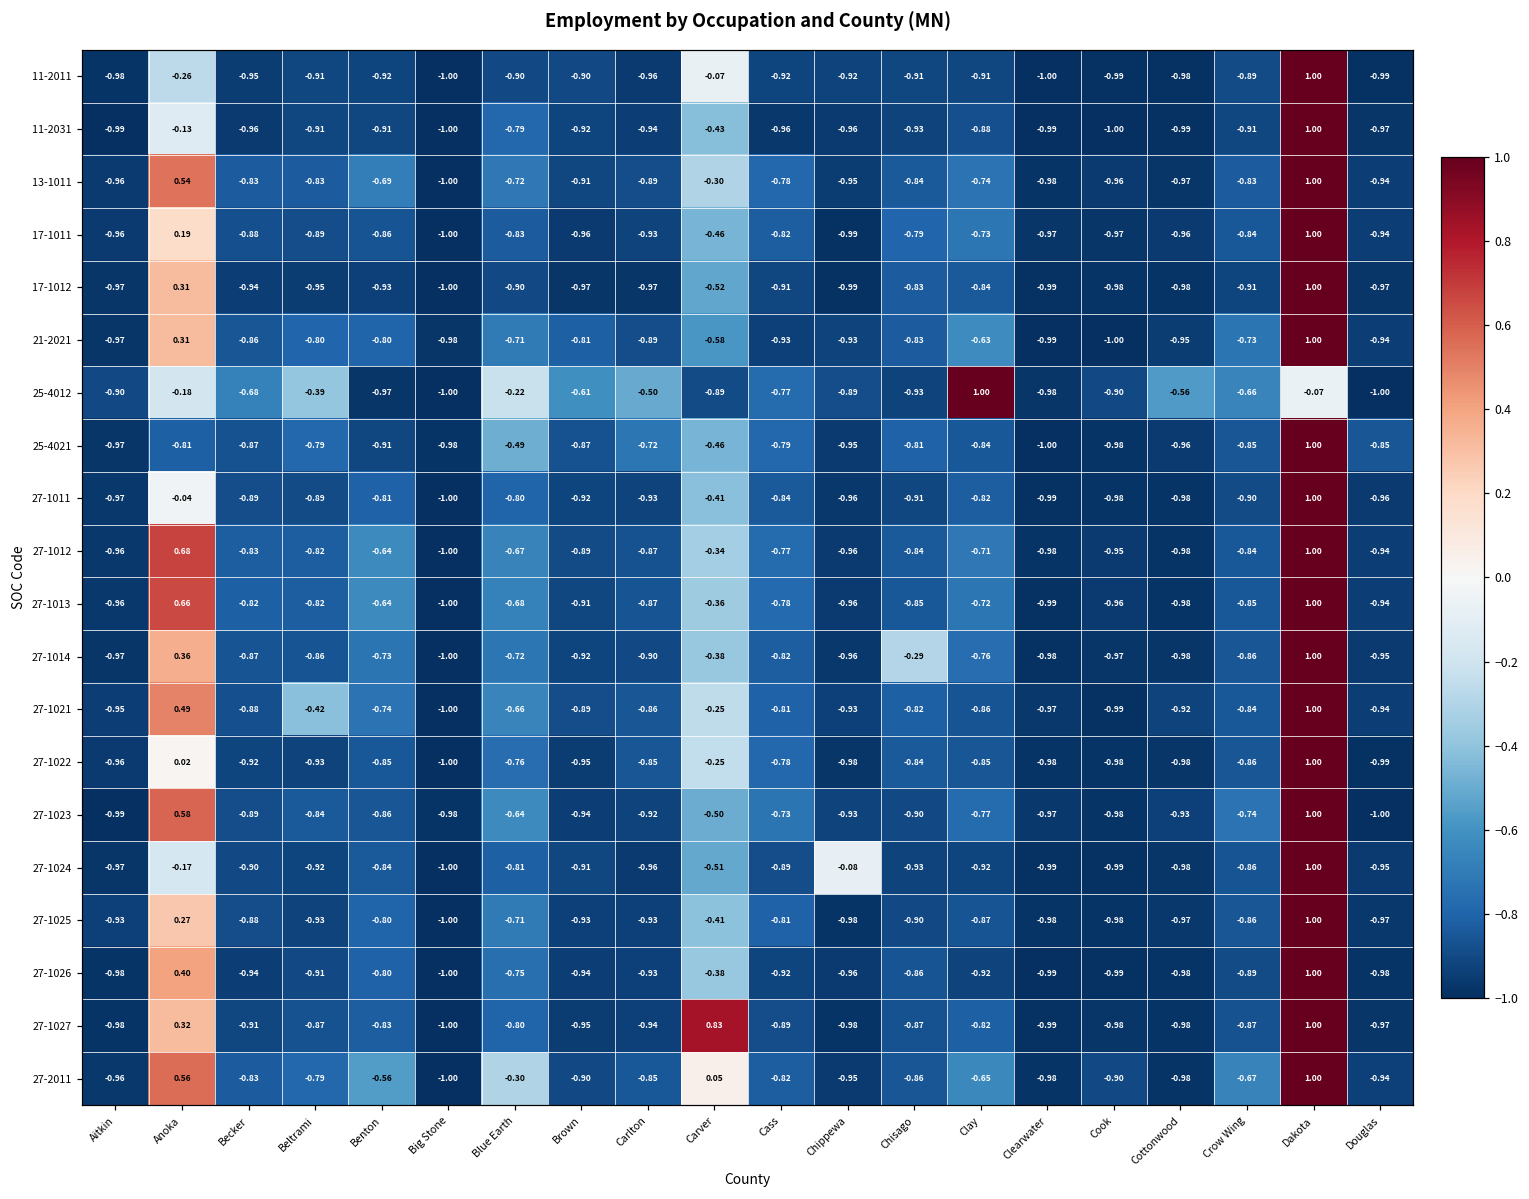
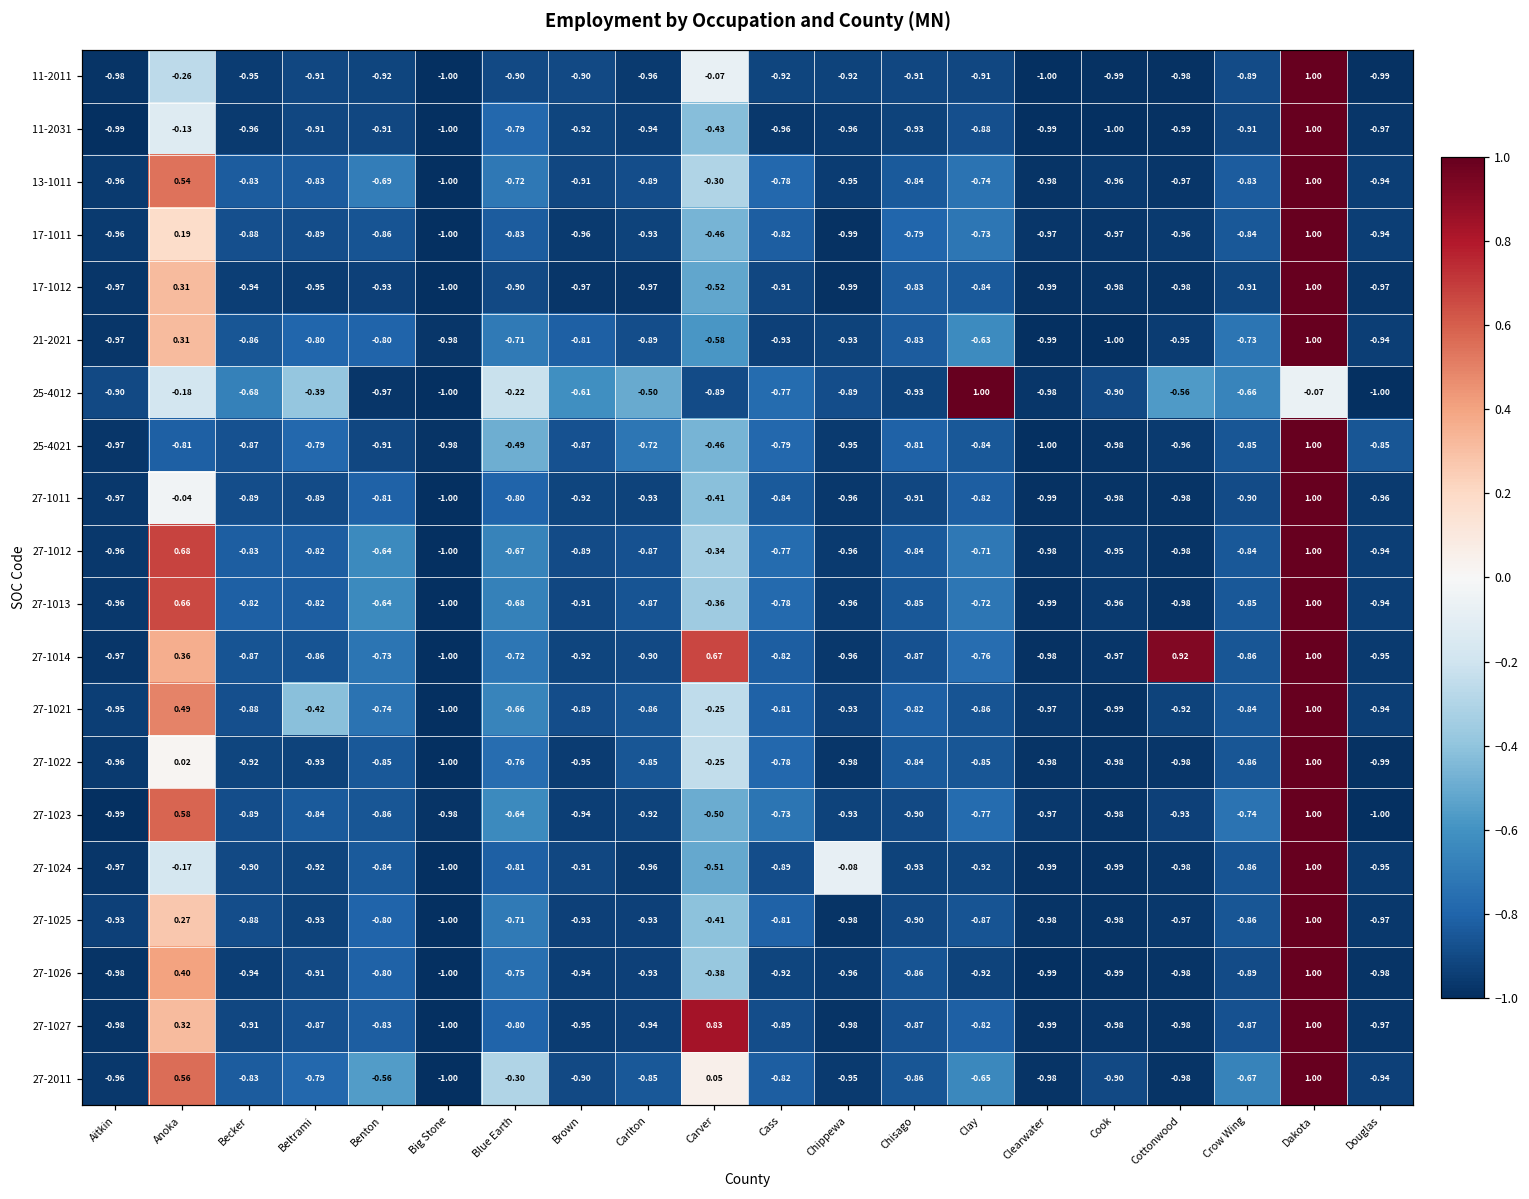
27-1014, Carver: -0.38 -> 0.67
27-1014, Chisago: -0.29 -> -0.87
27-1014, Cottonwood: -0.98 -> 0.92
